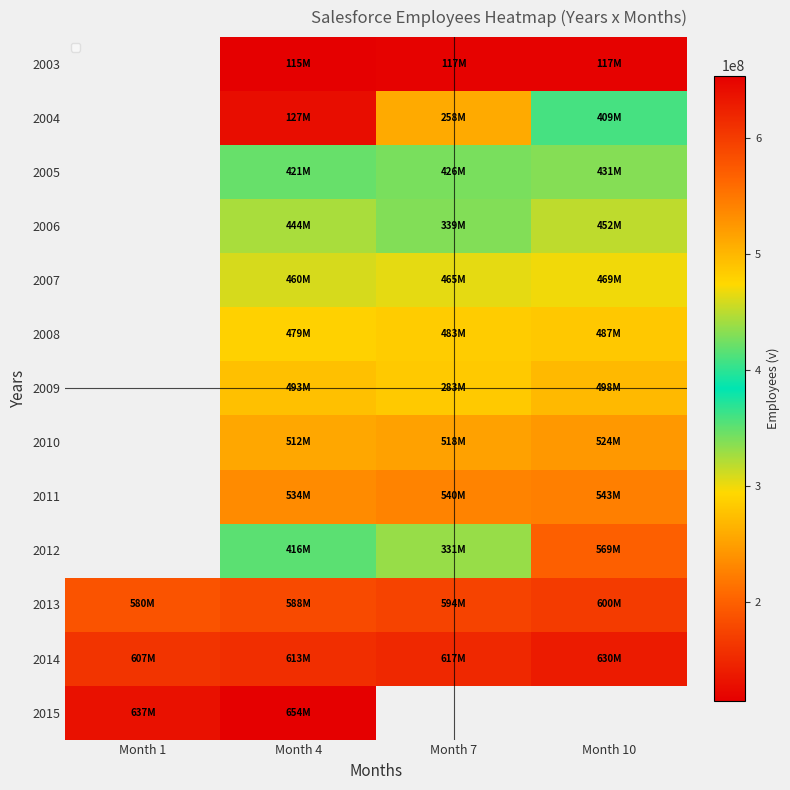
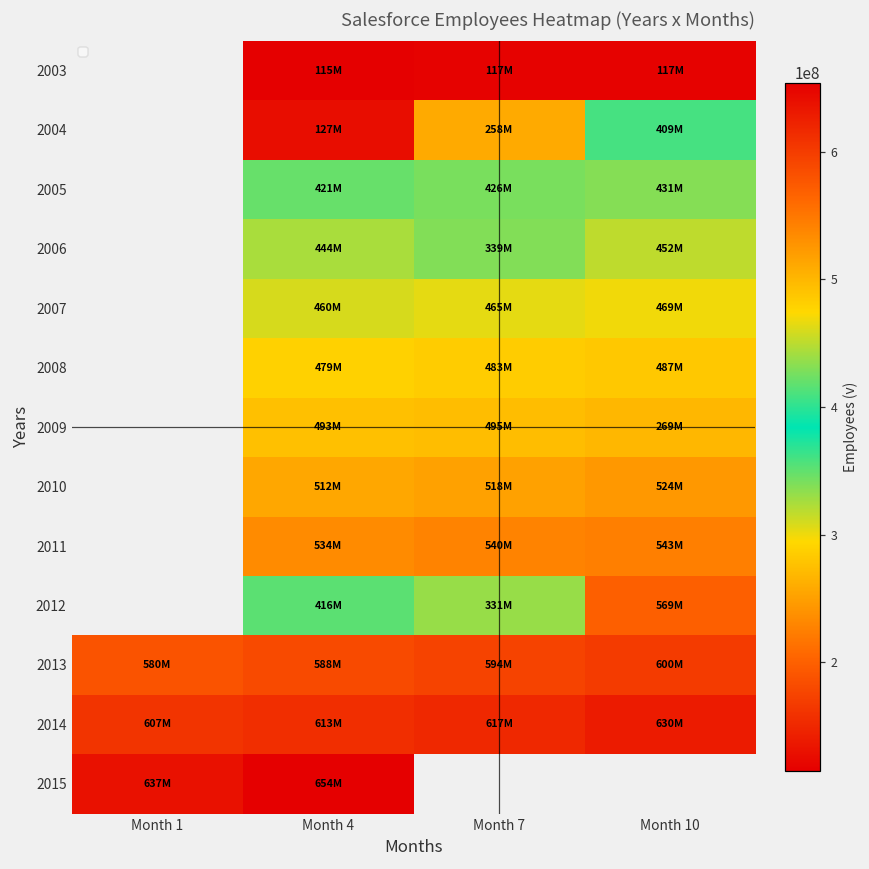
2009, Month 7: 283M -> 495M
2009, Month 10: 498M -> 269M
